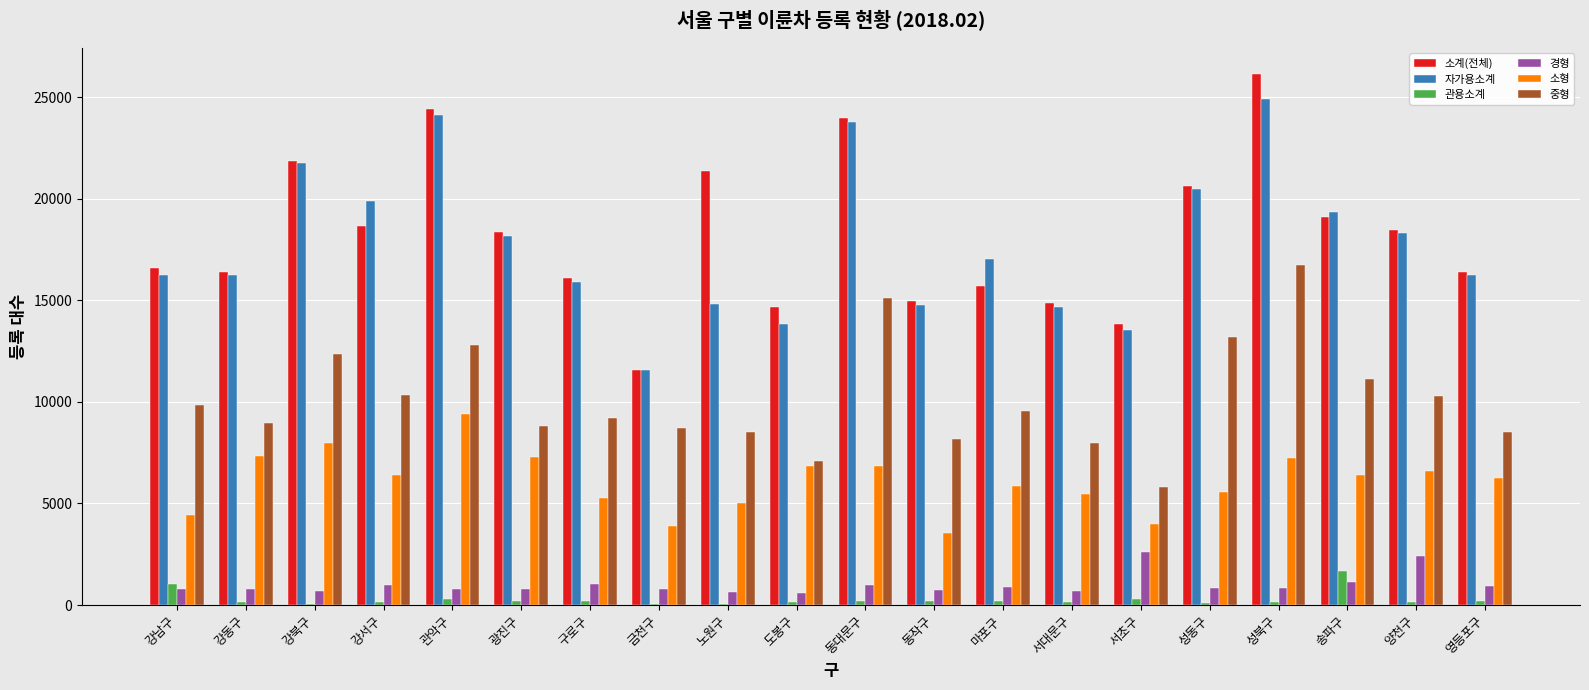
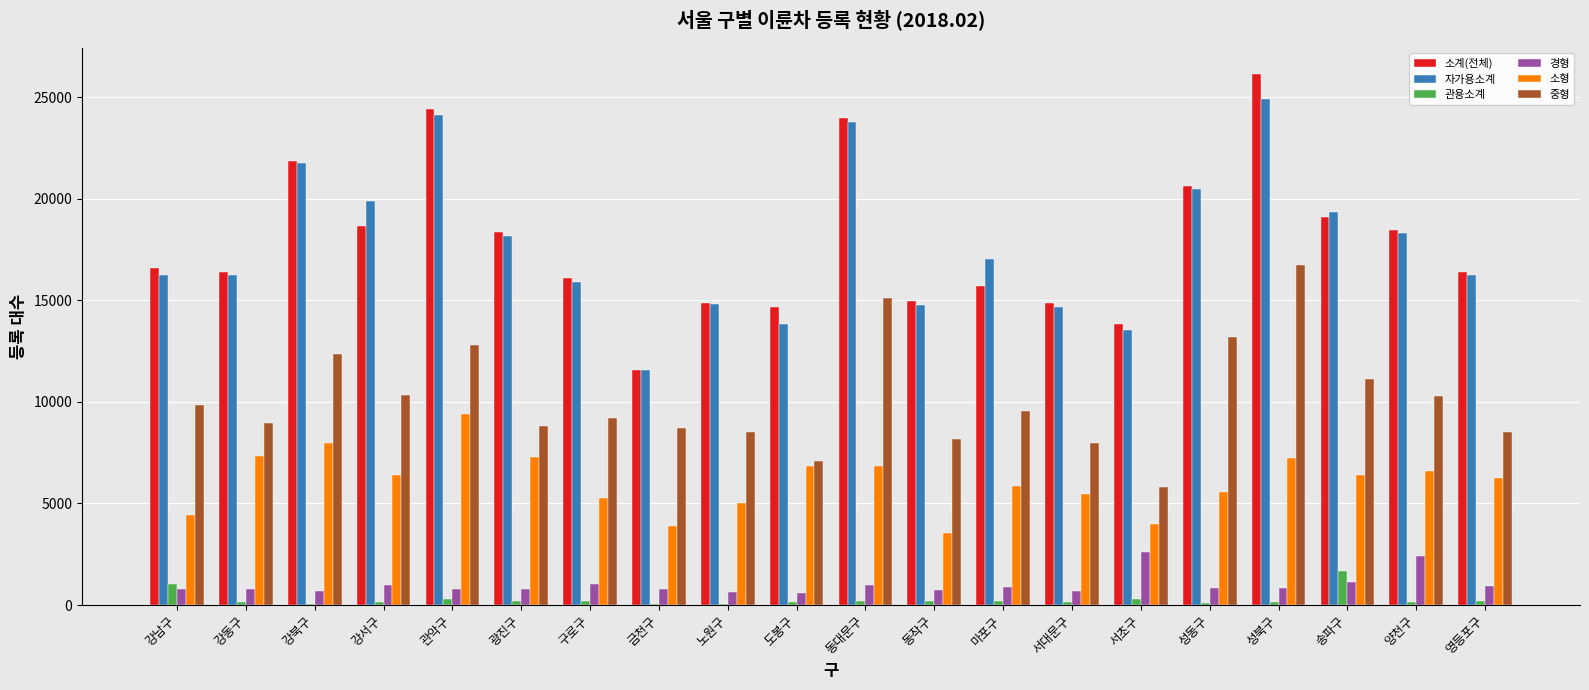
소계(전체), 노원구: 21400 -> 14900
